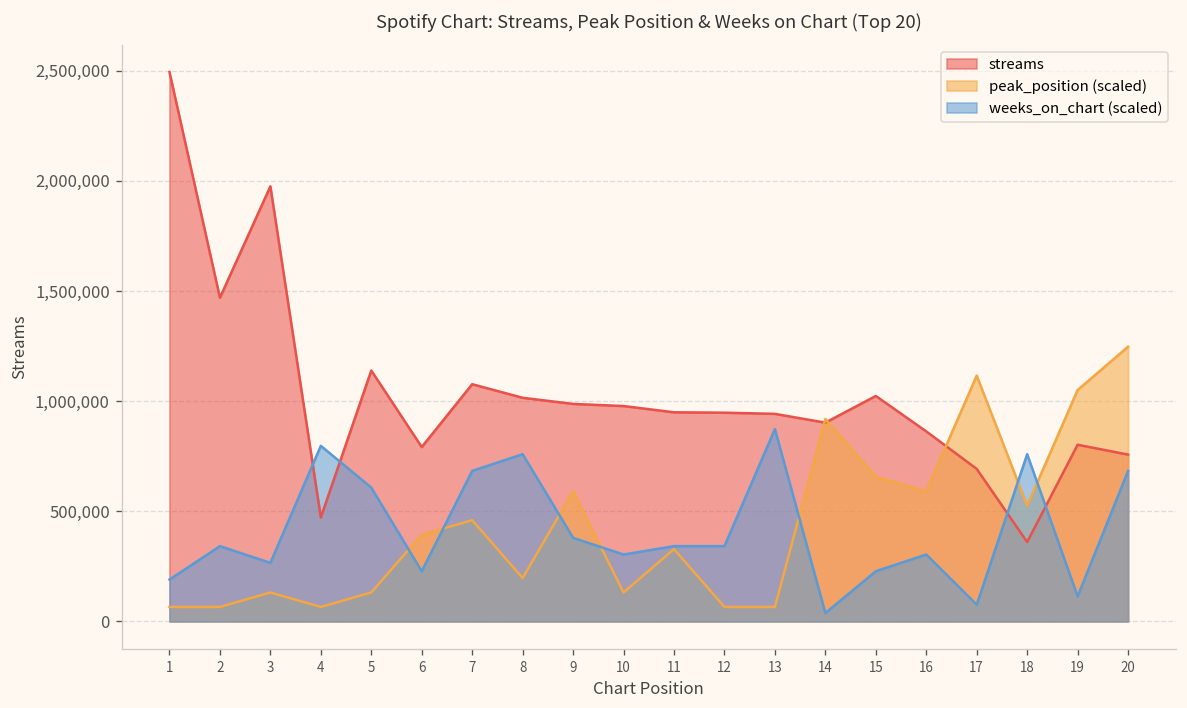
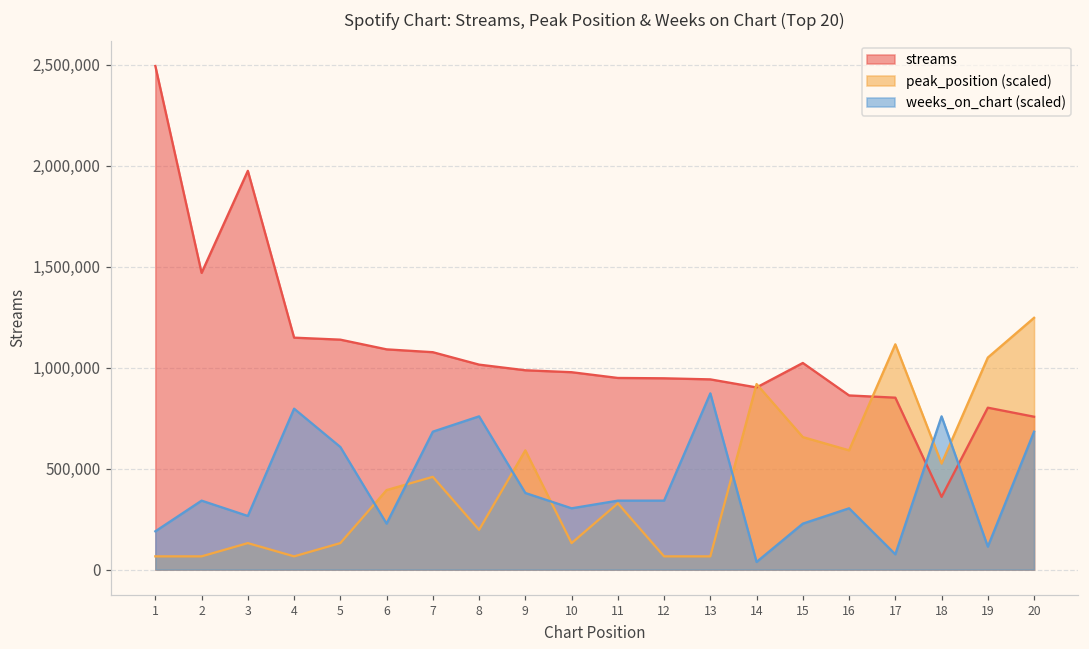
streams, 4: 470,000 -> 1,150,000
streams, 6: 790,000 -> 1,090,000
streams, 17: 690,000 -> 850,000
